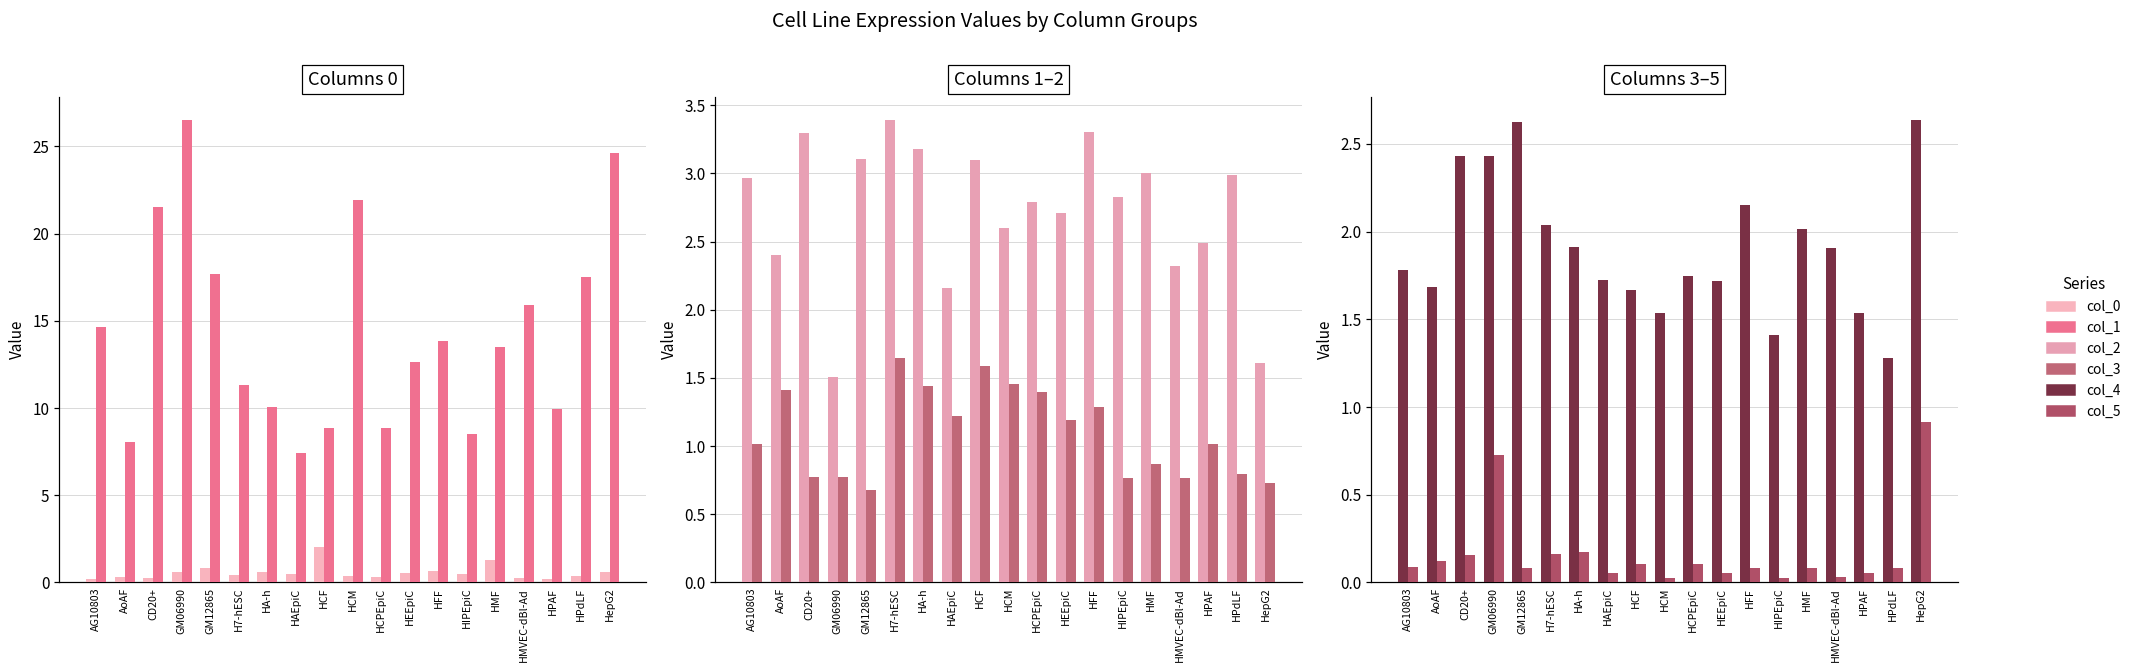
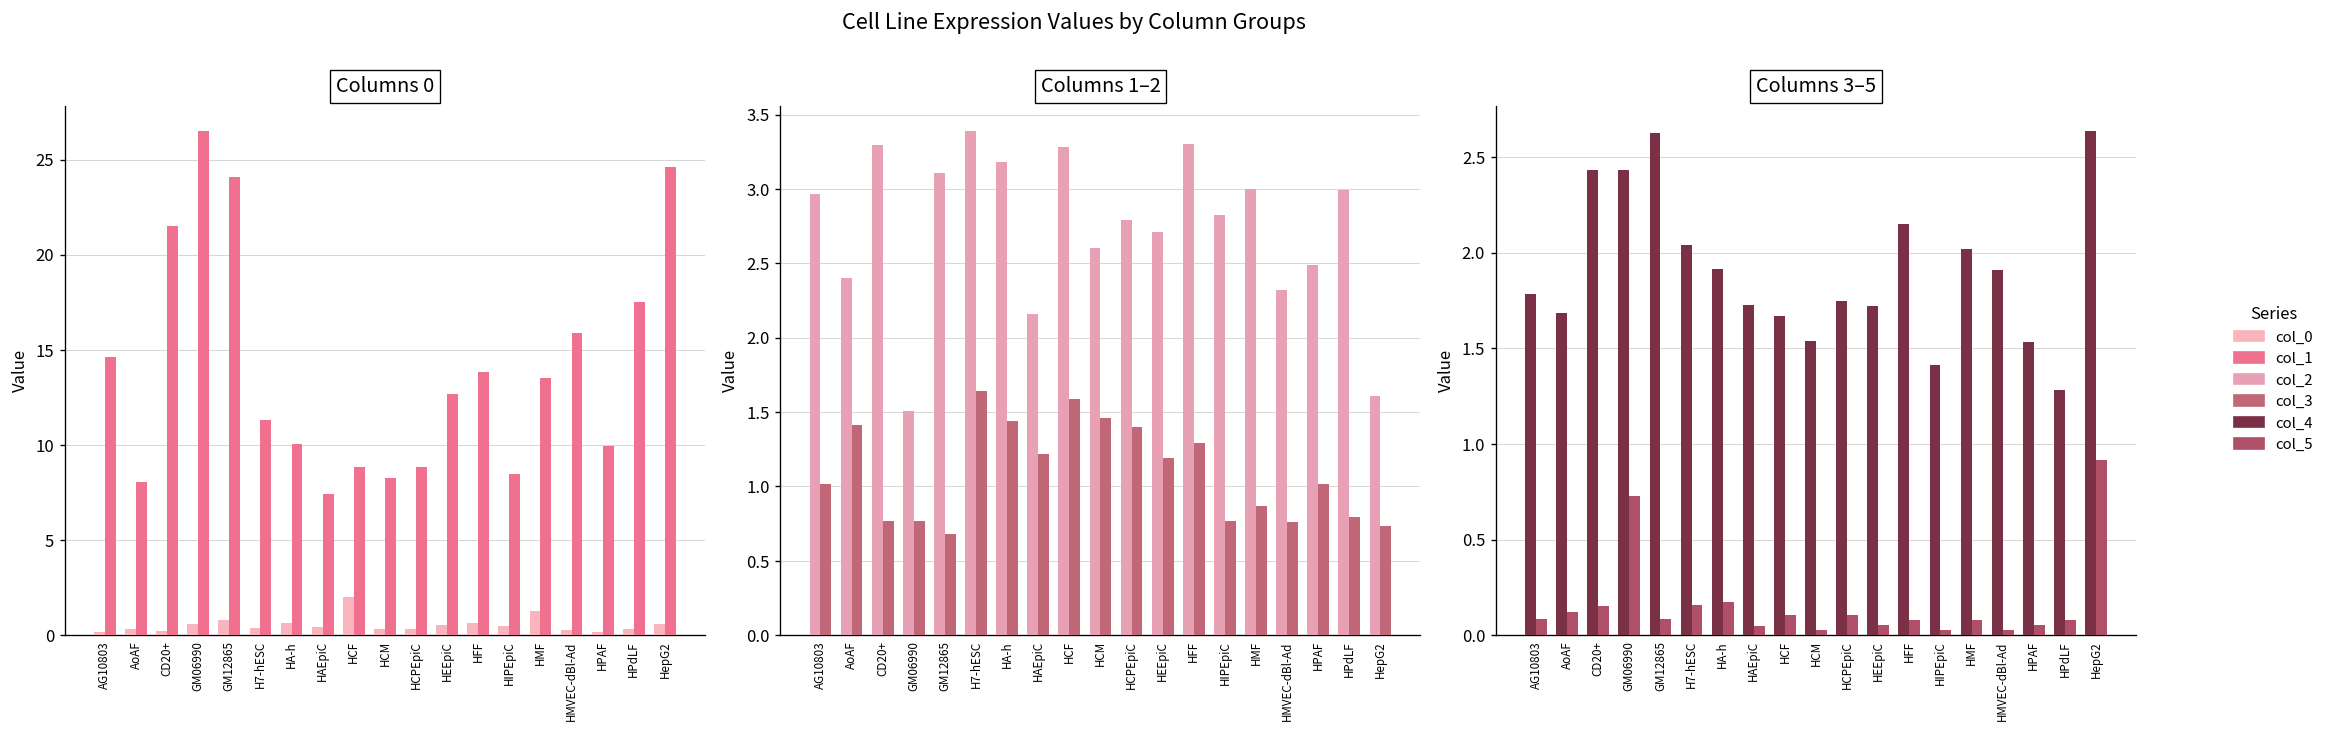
Columns 0, col_1, GM12865: 17.7 -> 24.1
Columns 0, col_1, HCM: 21.9 -> 8.3
Columns 1–2, col_2, HCF: 3.10 -> 3.28
